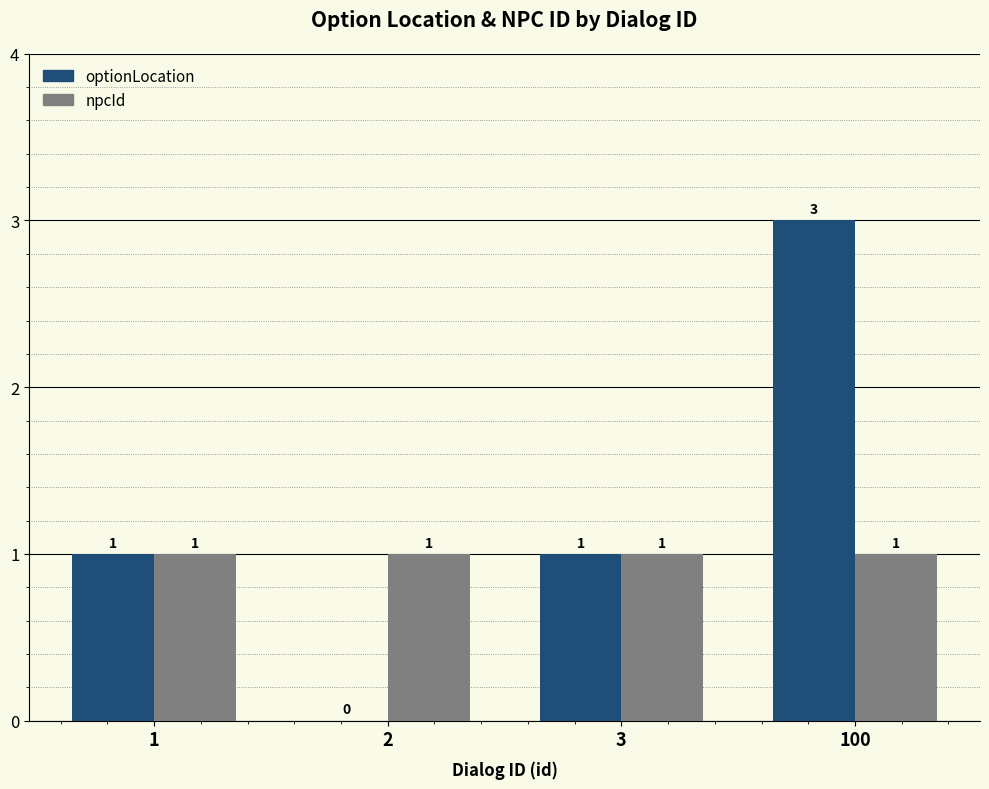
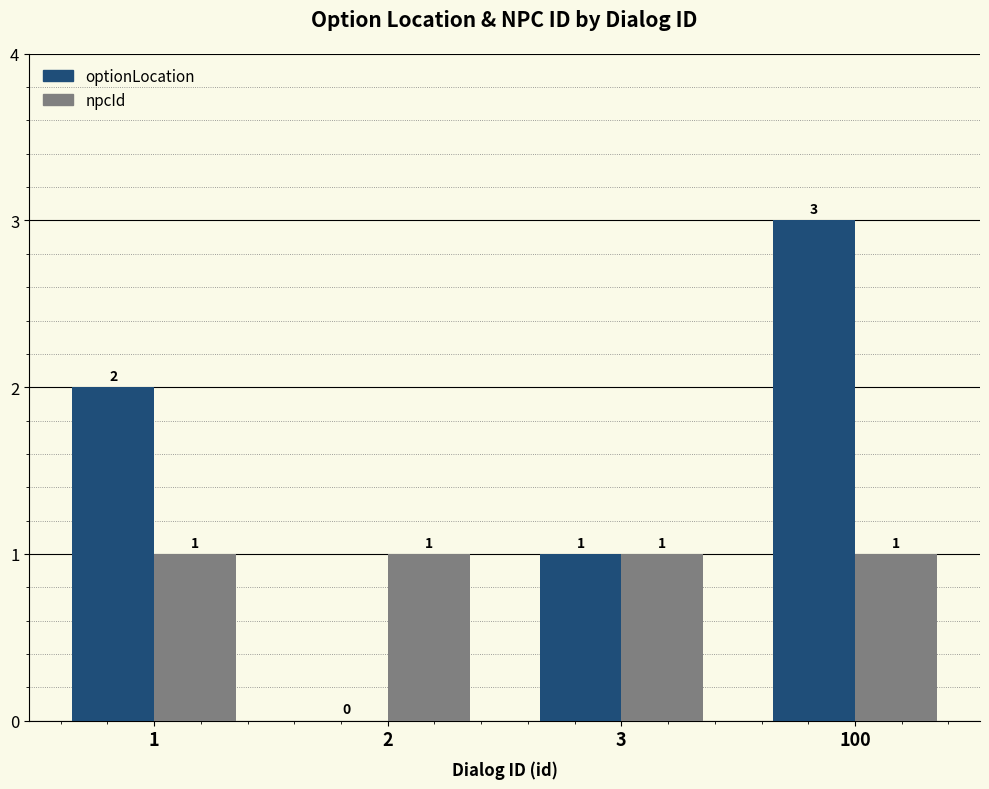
optionLocation, 1: 1 -> 2
